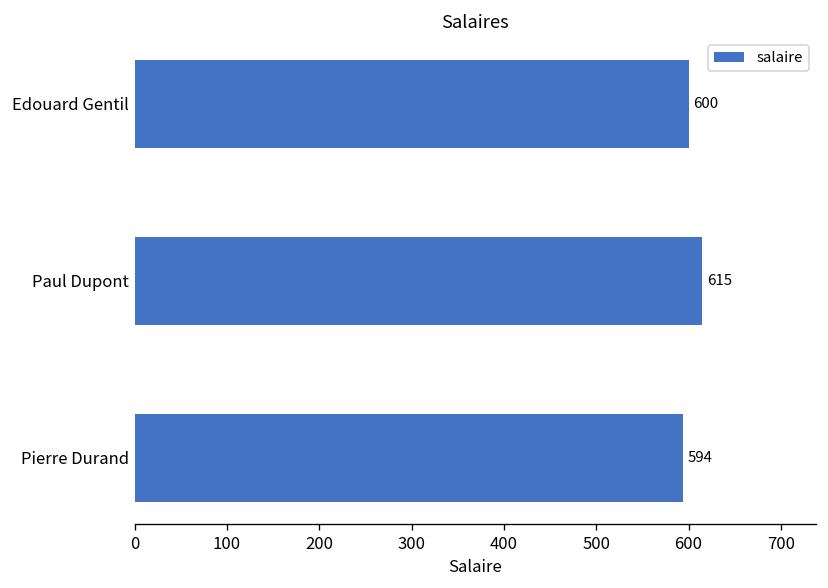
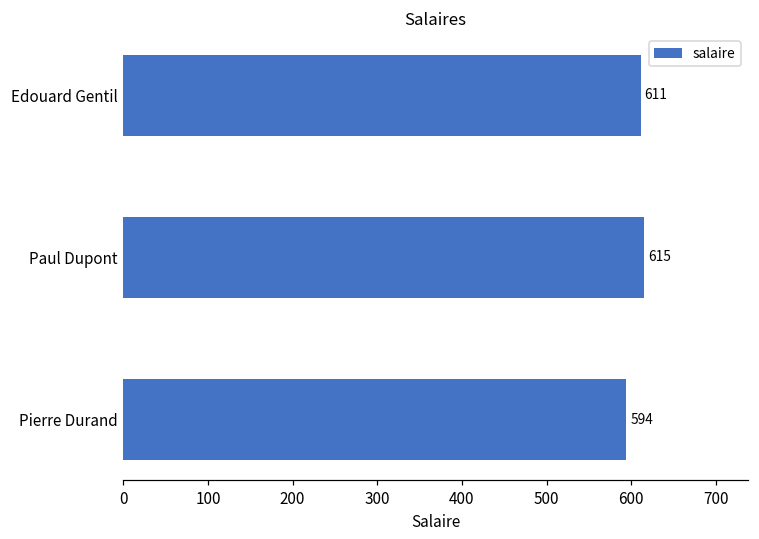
Edouard Gentil: 600 -> 611
